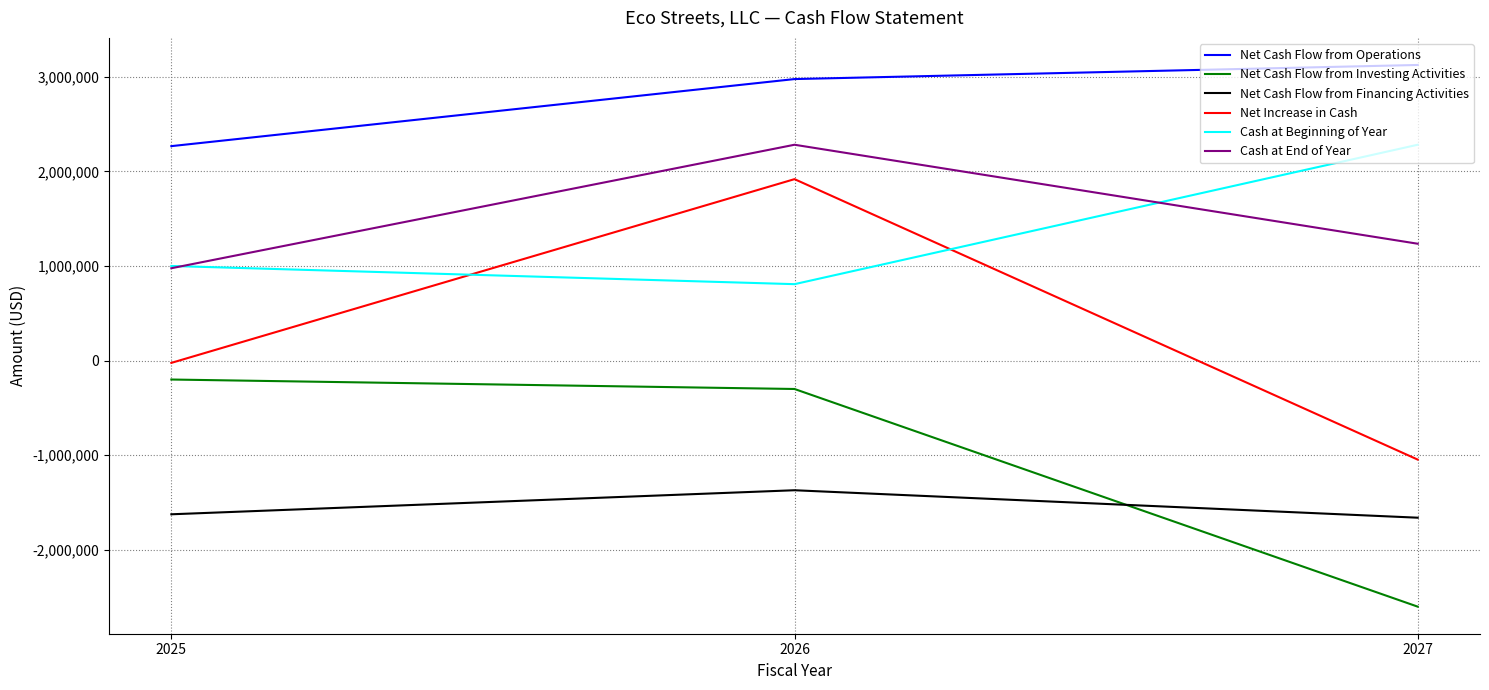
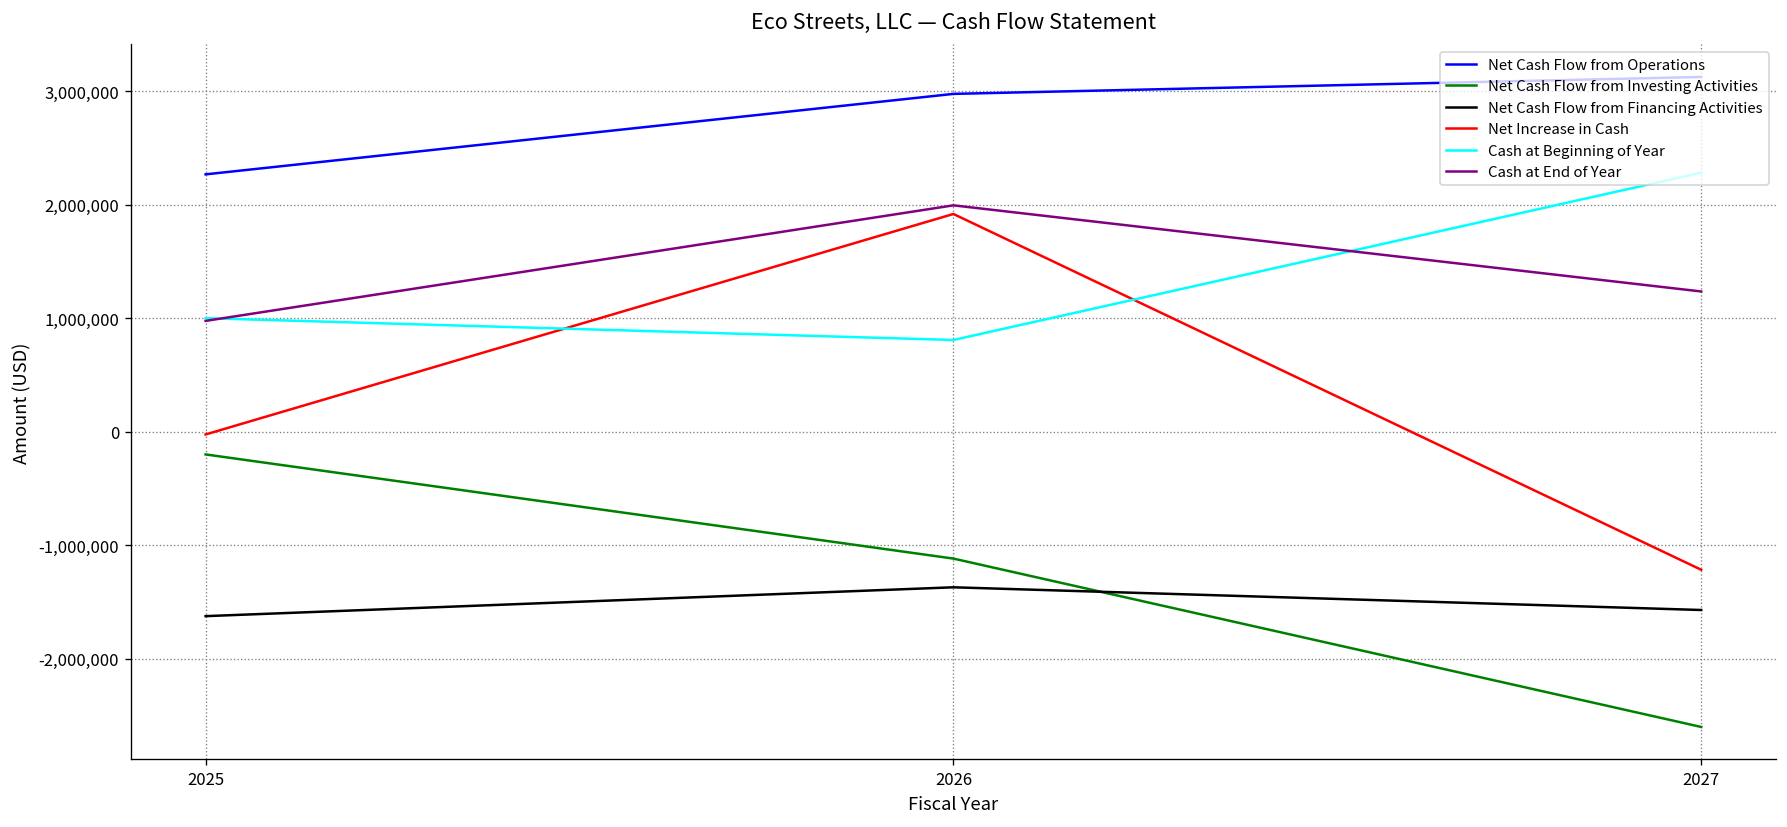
Net Cash Flow from Investing Activities, 2026: -300,000 -> -1,100,000
Cash at End of Year, 2026: 2,300,000 -> 2,000,000
Net Cash Flow from Financing Activities, 2027: -1,700,000 -> -1,600,000
Net Increase in Cash, 2027: -1,000,000 -> -1,200,000
